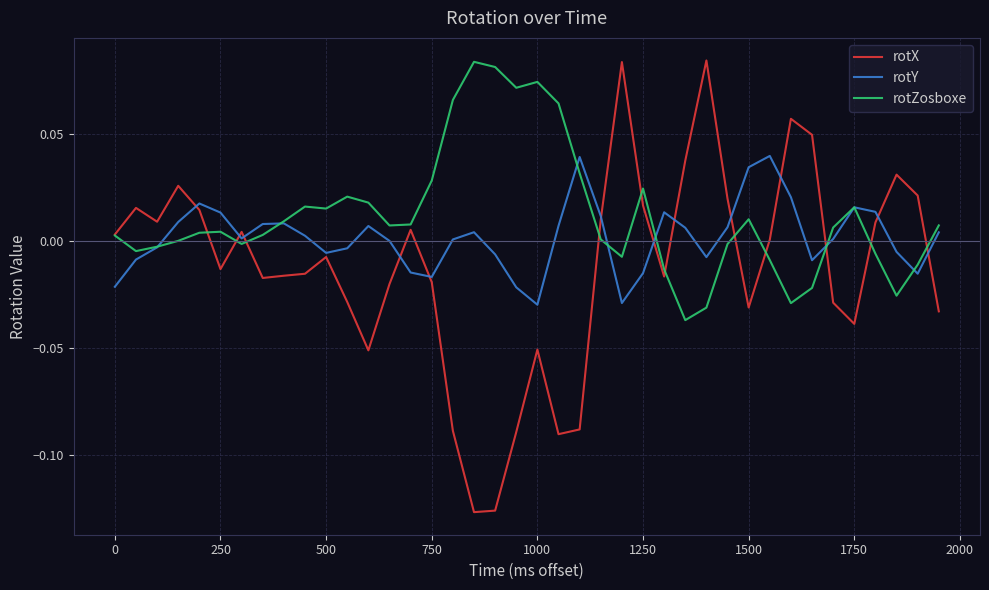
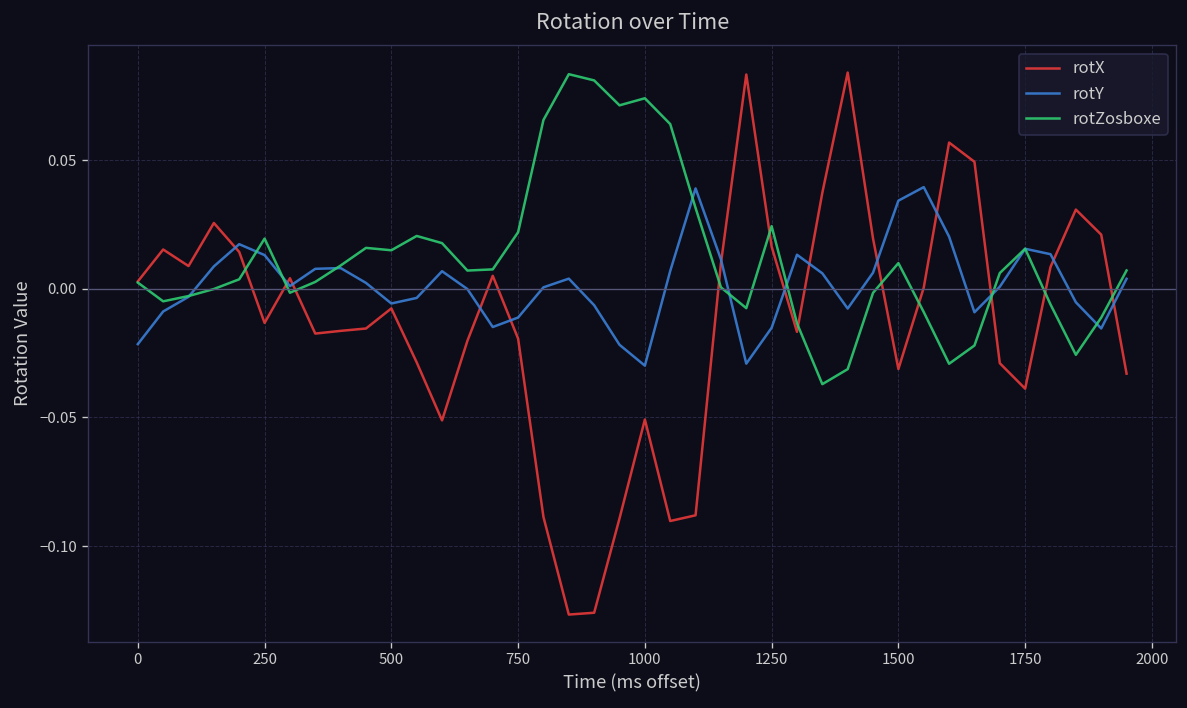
rotZosboxe, 250: 0.004 -> 0.020
rotY, 750: -0.017 -> -0.011
rotZosboxe, 750: 0.028 -> 0.022
